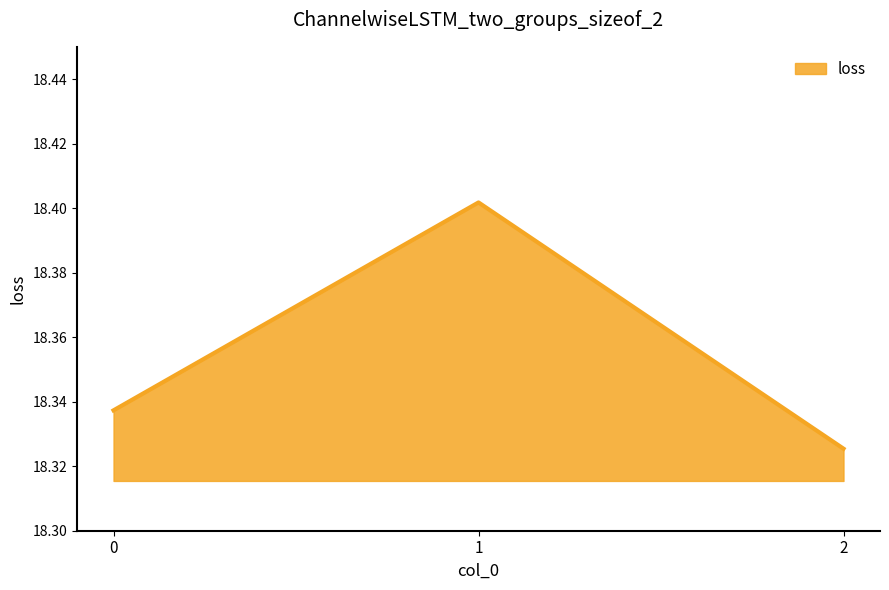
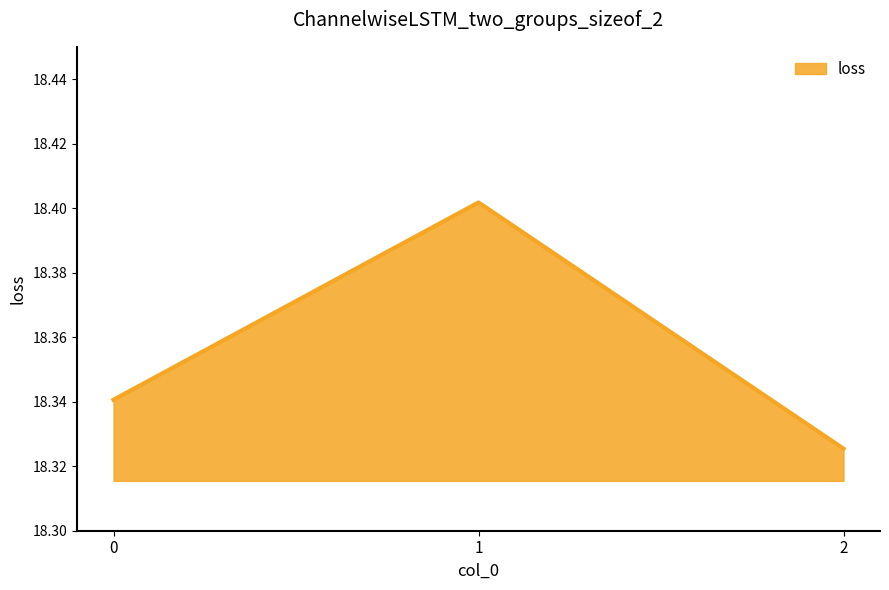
0: 18.337 -> 18.341
